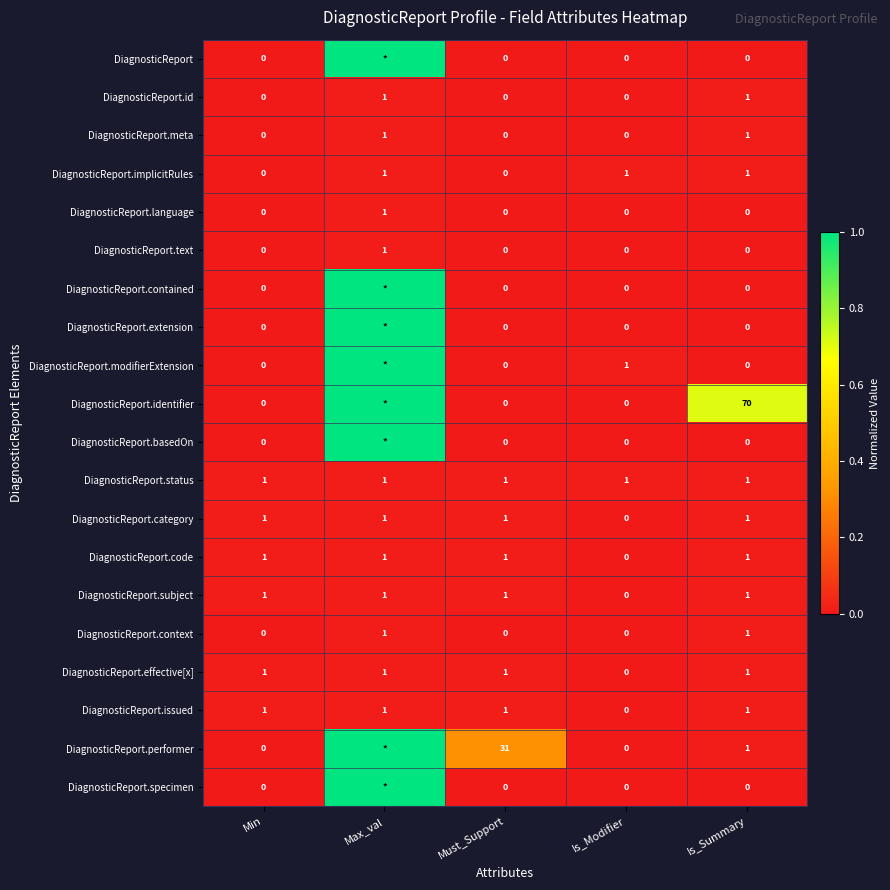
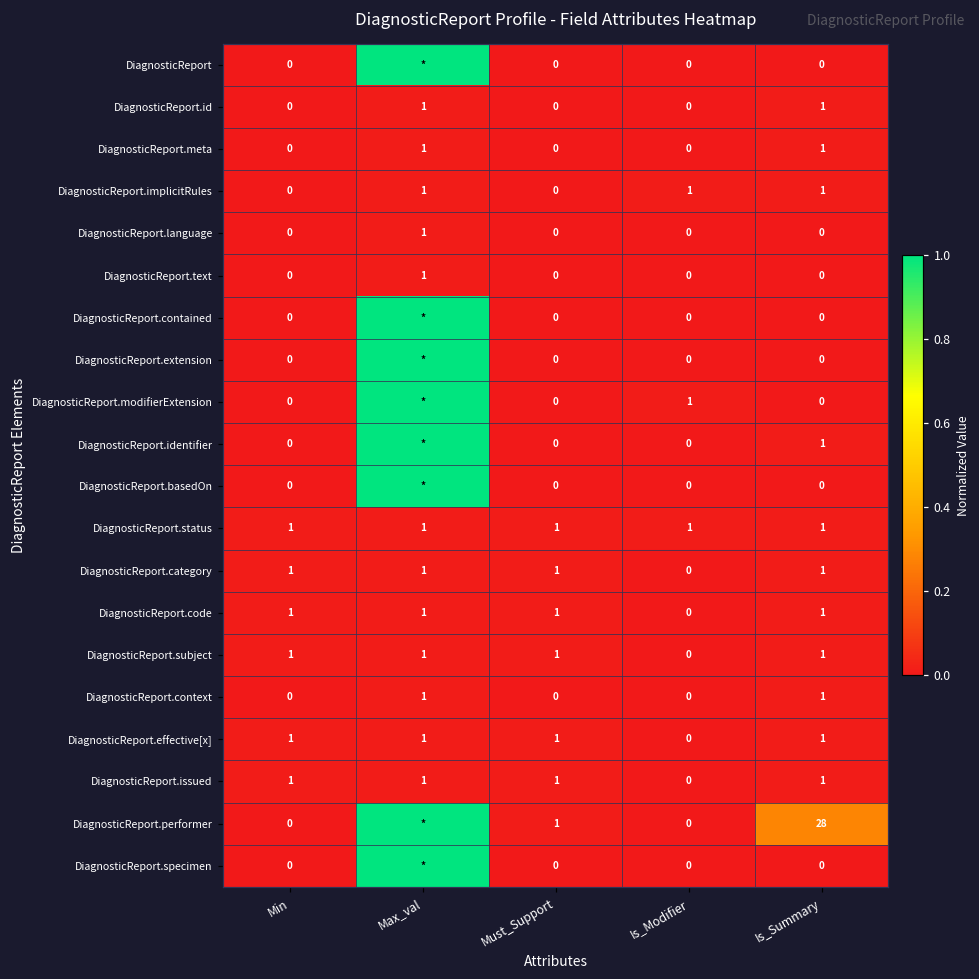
DiagnosticReport.identifier, Is_Summary: 70 -> 1
DiagnosticReport.performer, Must_Support: 31 -> 1
DiagnosticReport.performer, Is_Summary: 1 -> 28
